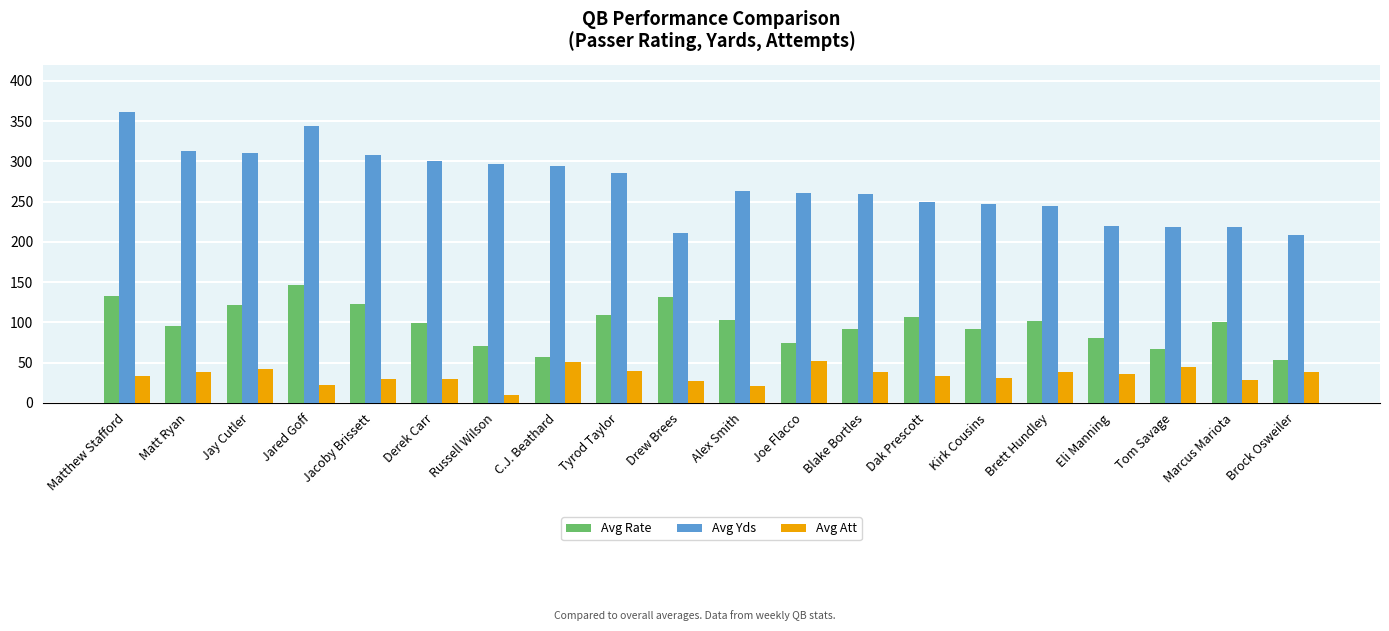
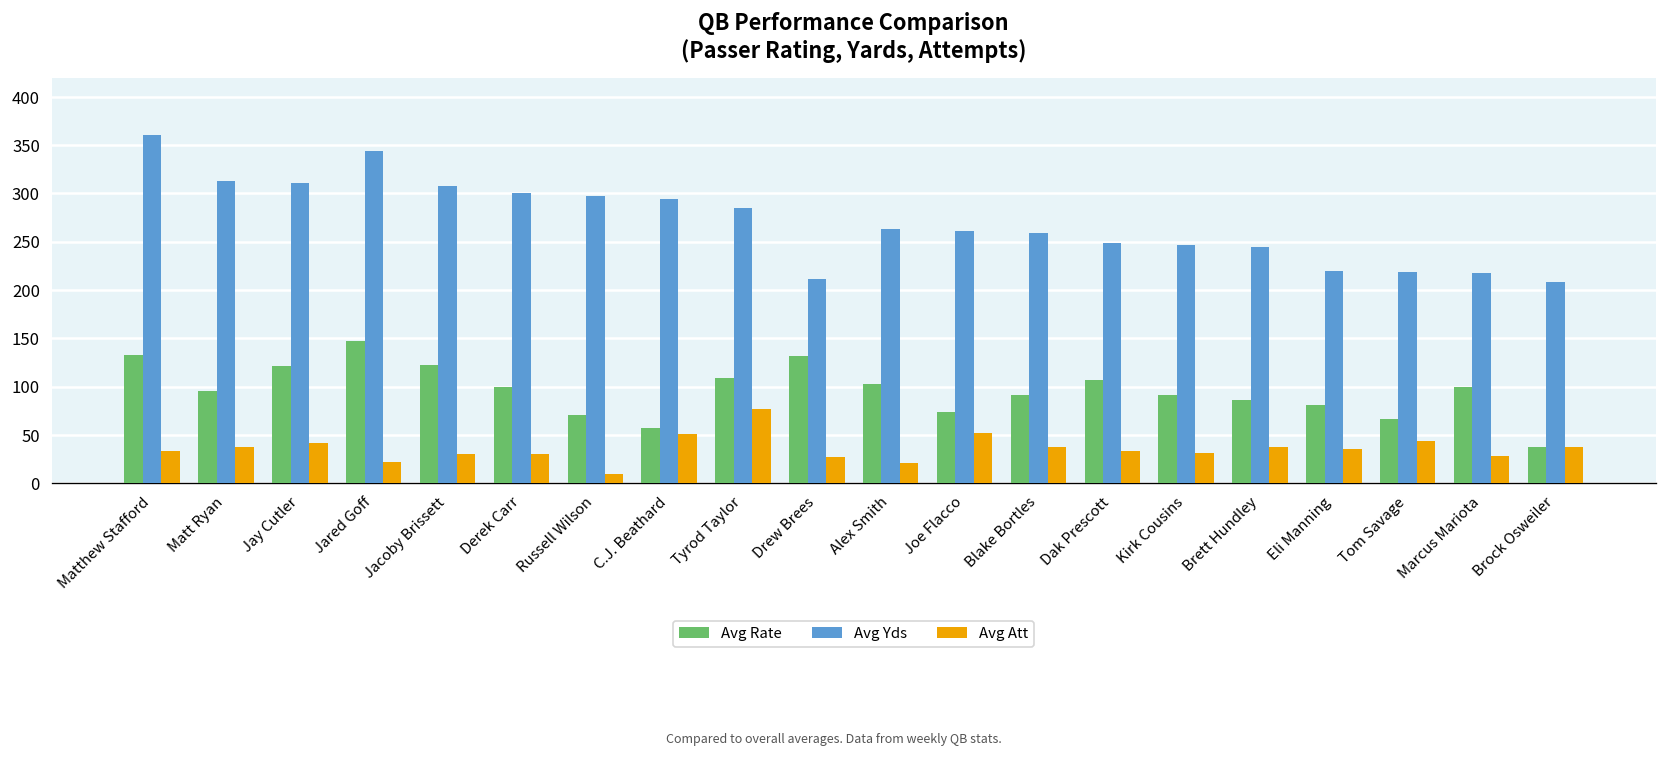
Avg Att, Tyrod Taylor: 40 -> 80
Avg Rate, Brett Hundley: 100 -> 90
Avg Rate, Brock Osweiler: 50 -> 40
